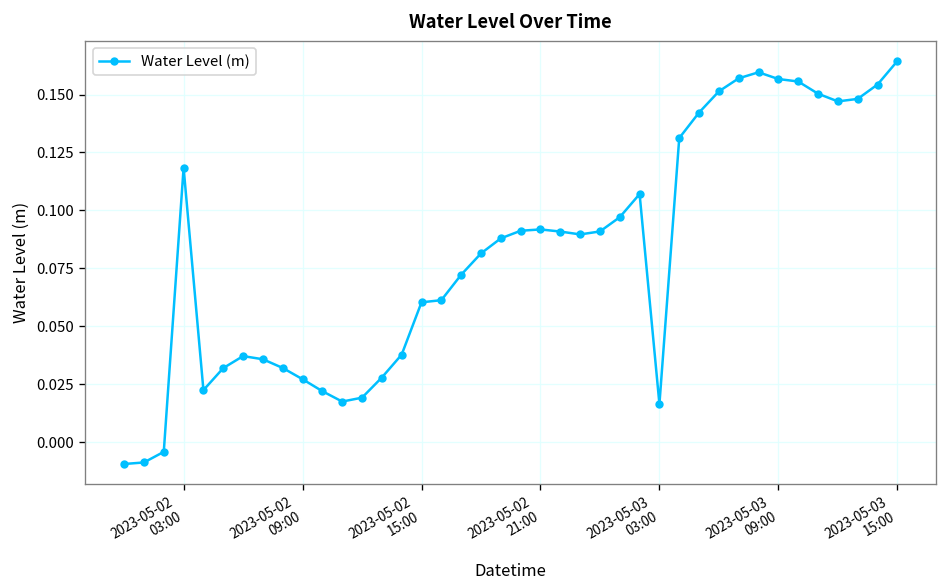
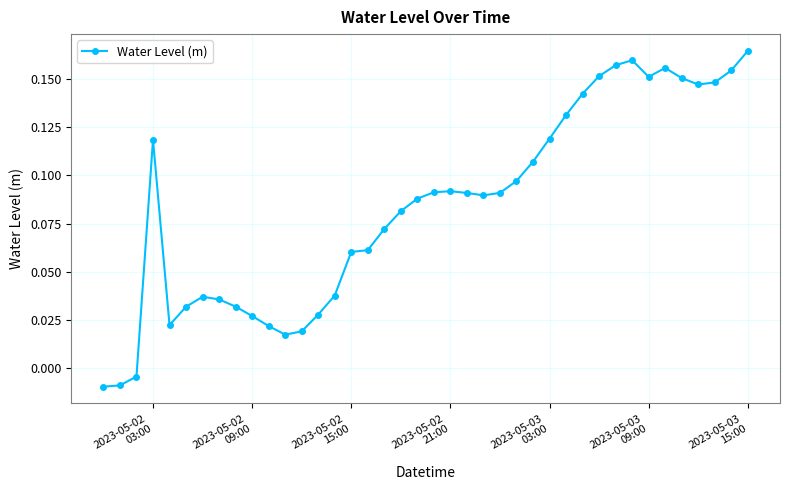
2023-05-03 03:00: 0.016 -> 0.119
2023-05-03 09:00: 0.157 -> 0.151
